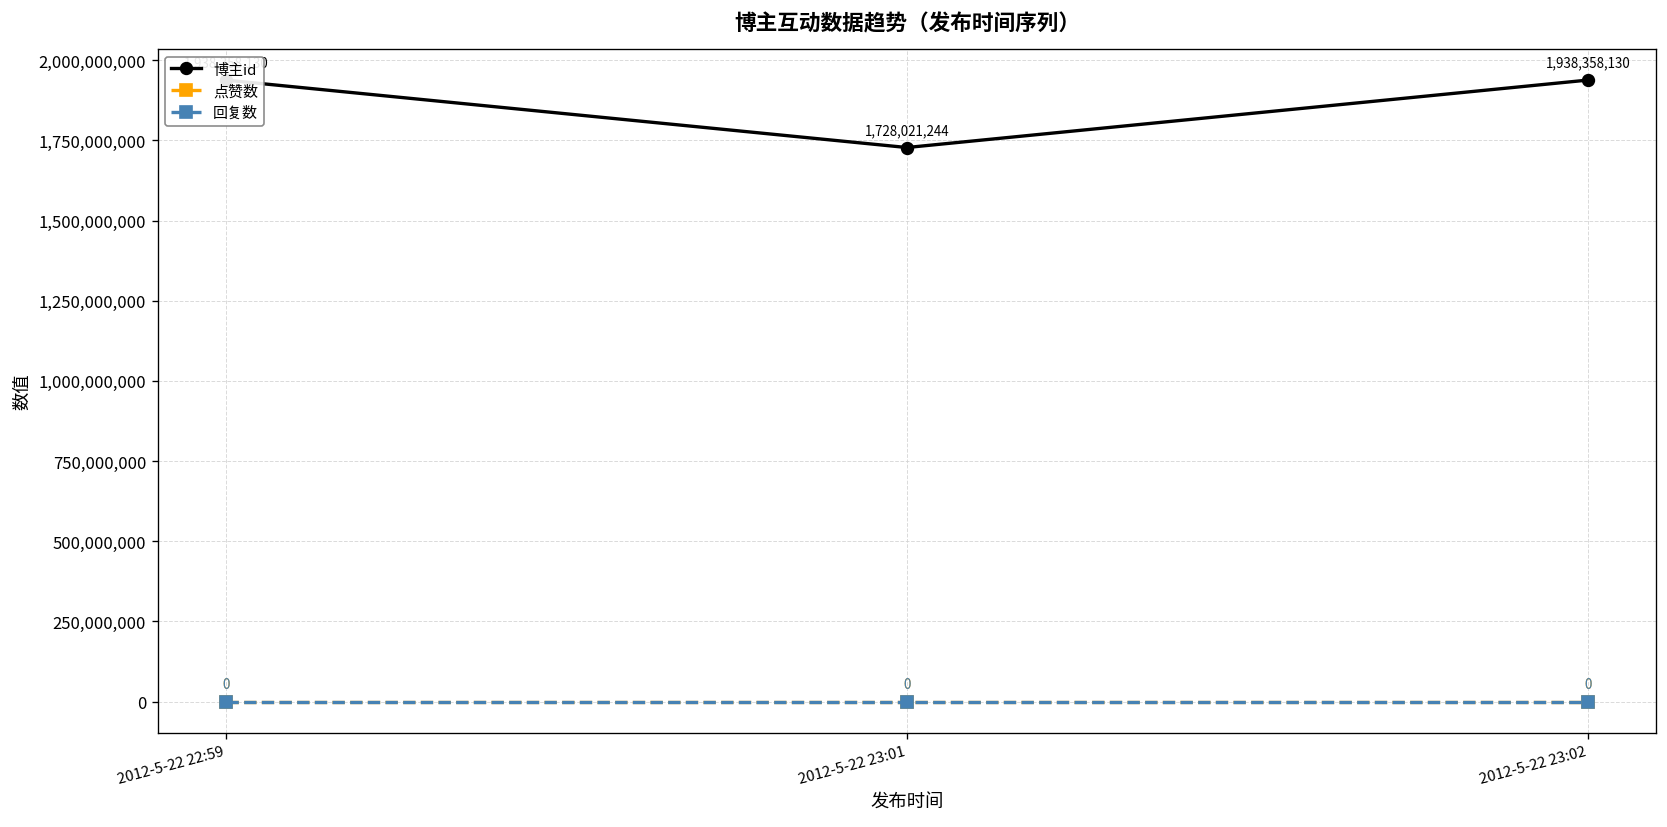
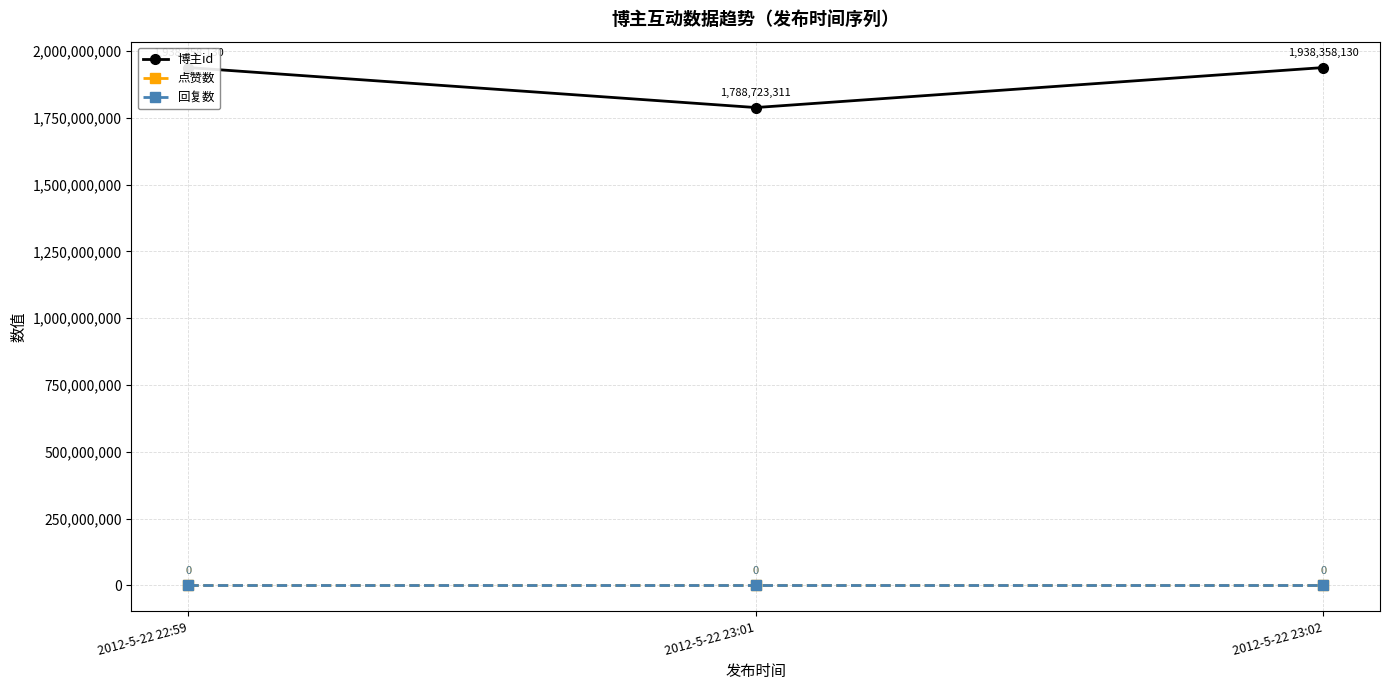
博主id, 2012-5-22 23:01: 1,728,021,244 -> 1,788,723,311
